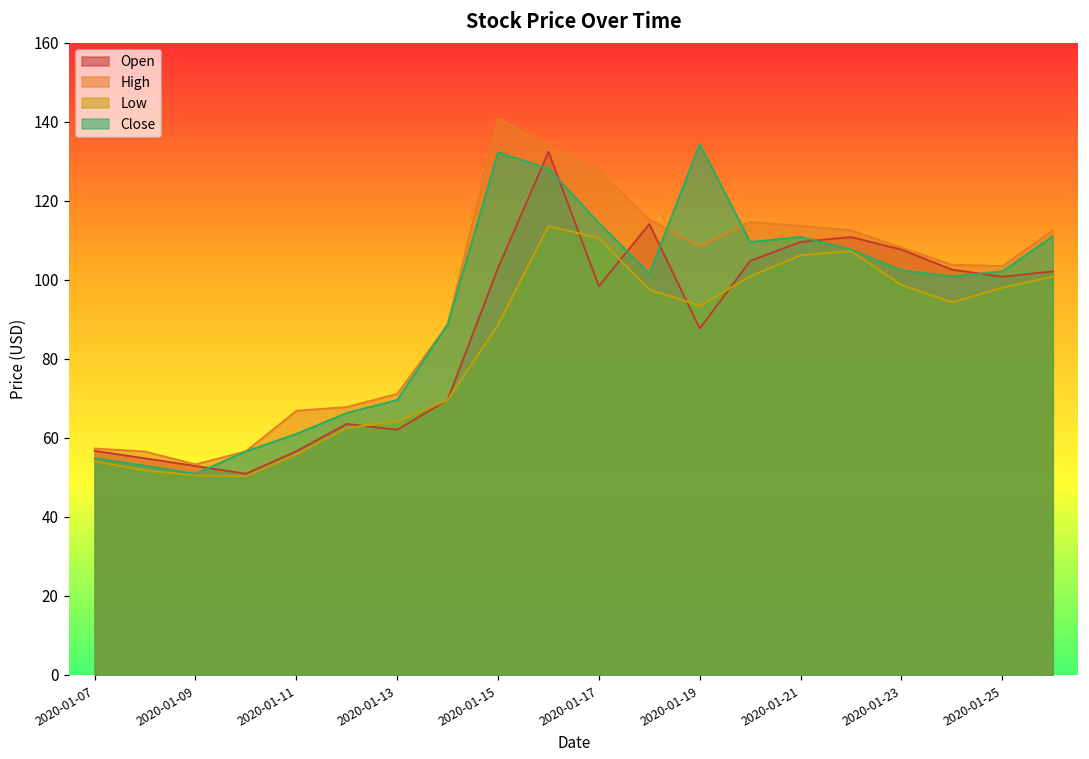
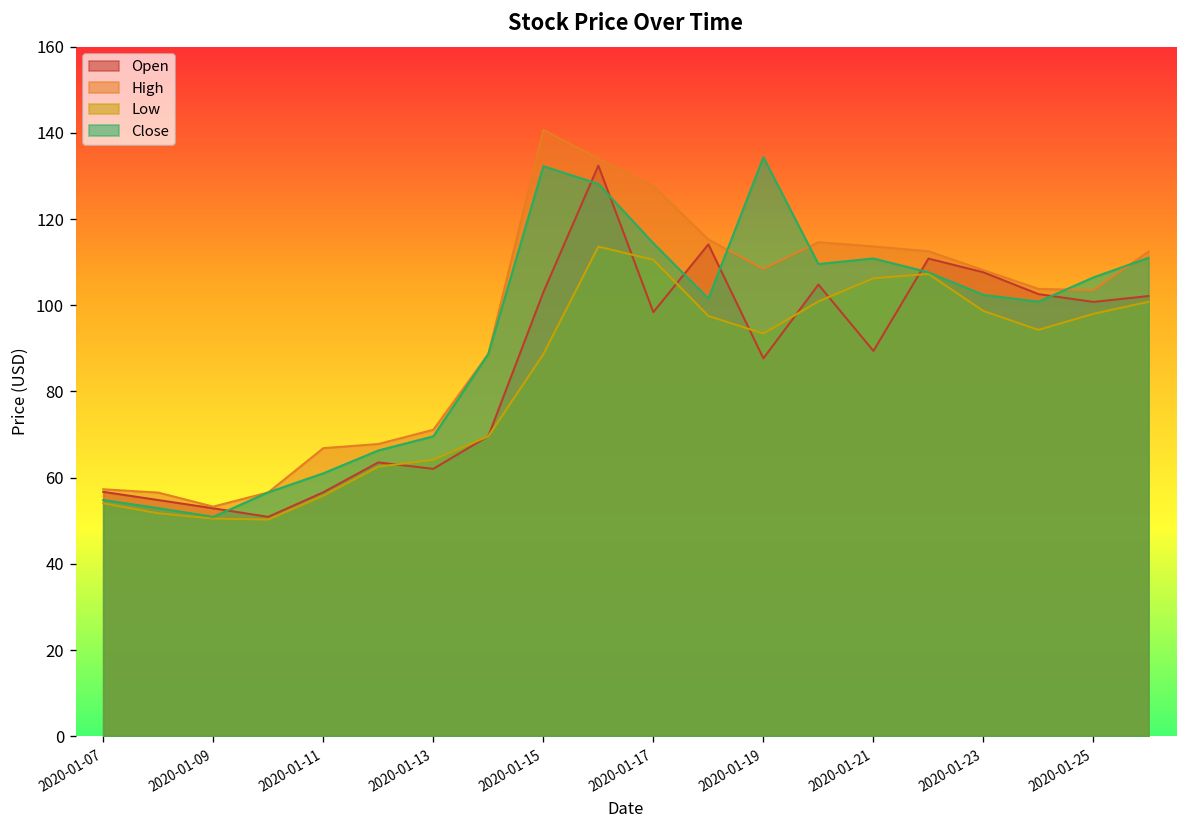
Open, 2020-01-21: 110 -> 89
Close, 2020-01-25: 102 -> 106
